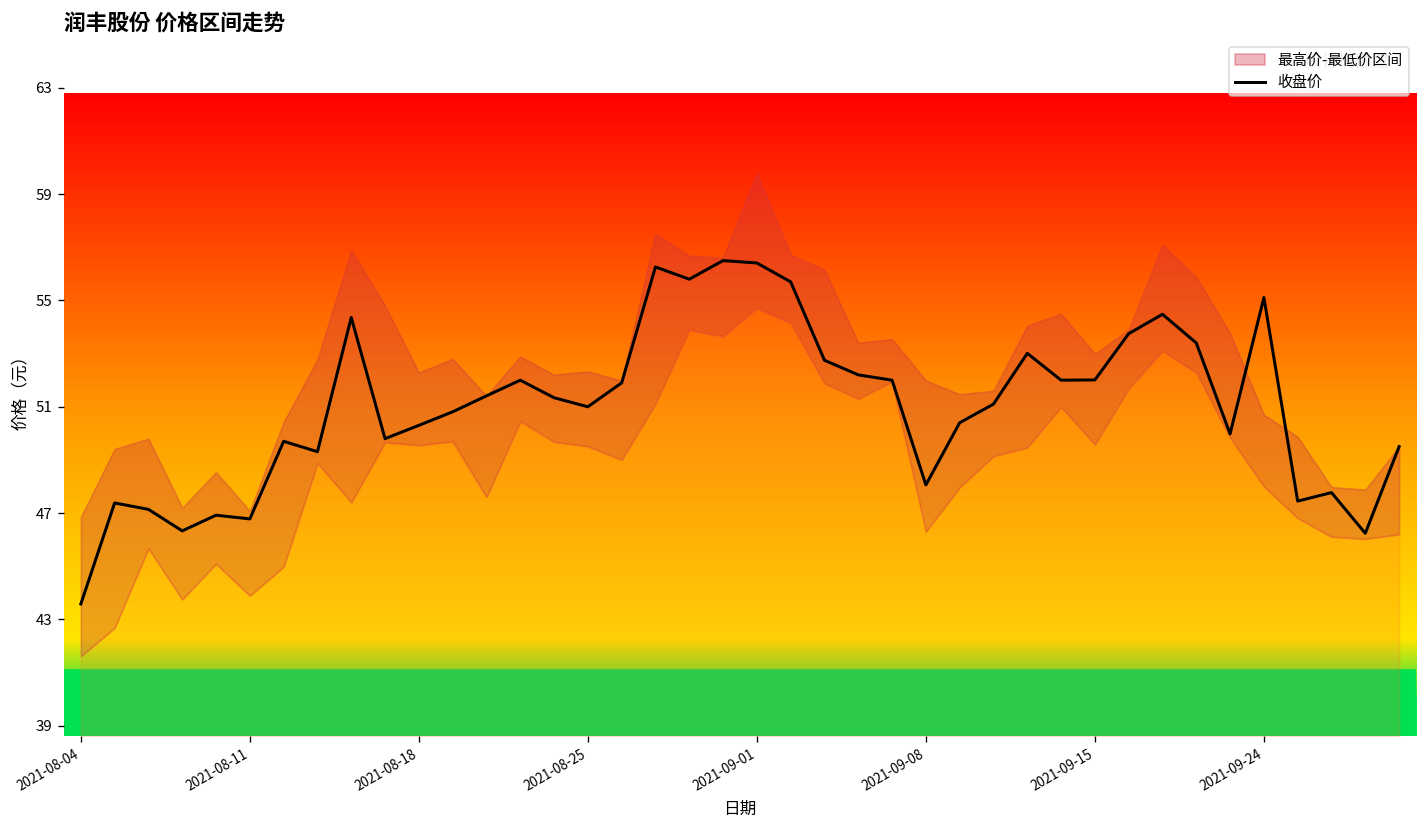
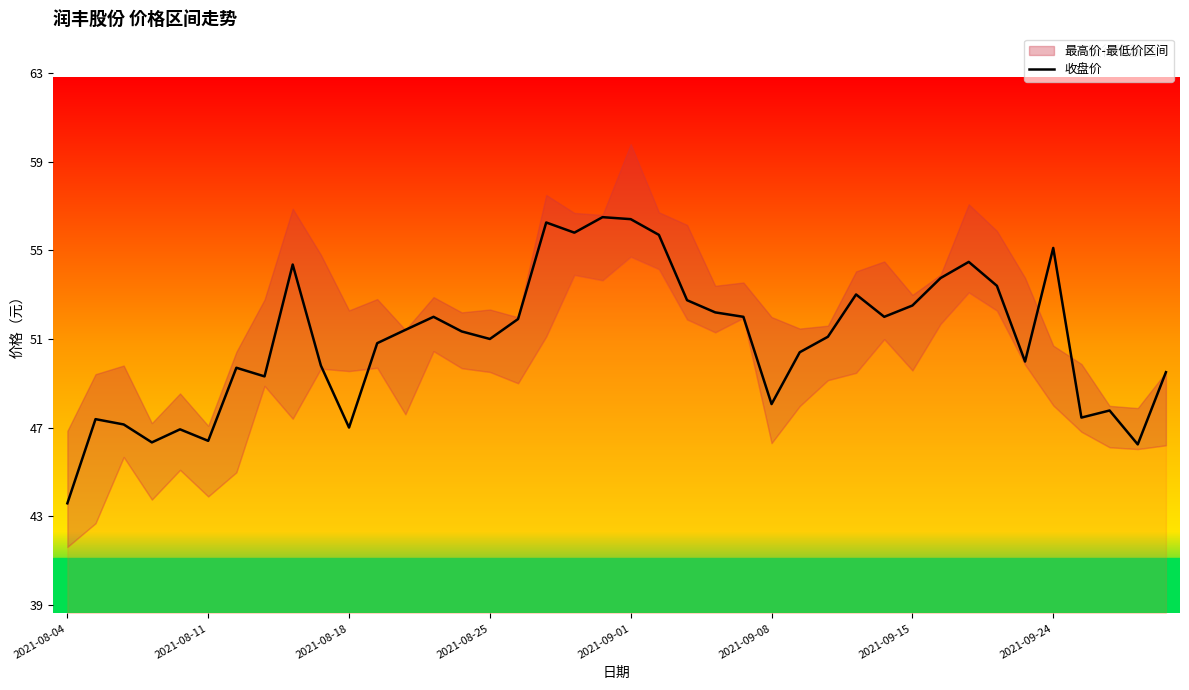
收盘价, 2021-08-11: 46.8 -> 46.4
收盘价, 2021-08-18: 50.3 -> 47.0
收盘价, 2021-09-15: 52.0 -> 52.5
